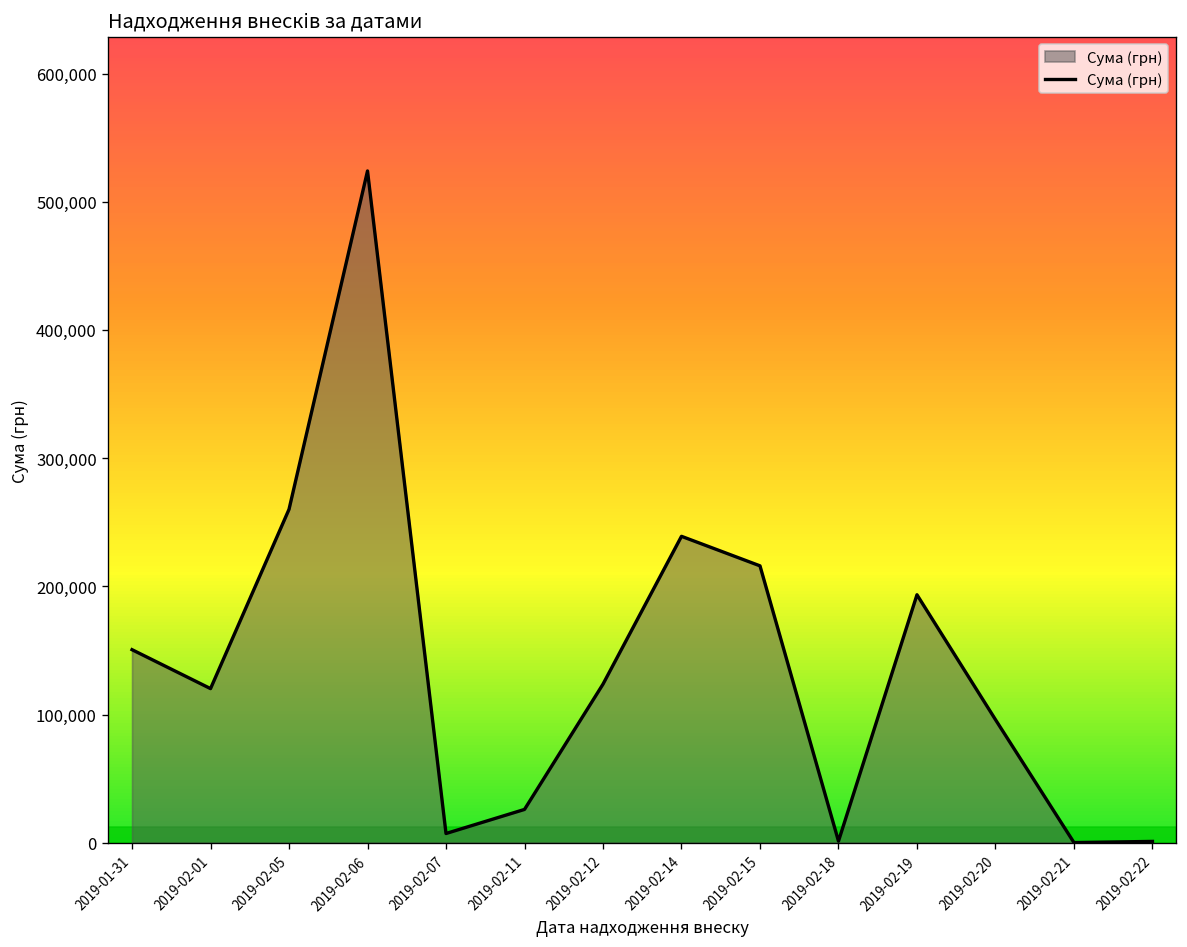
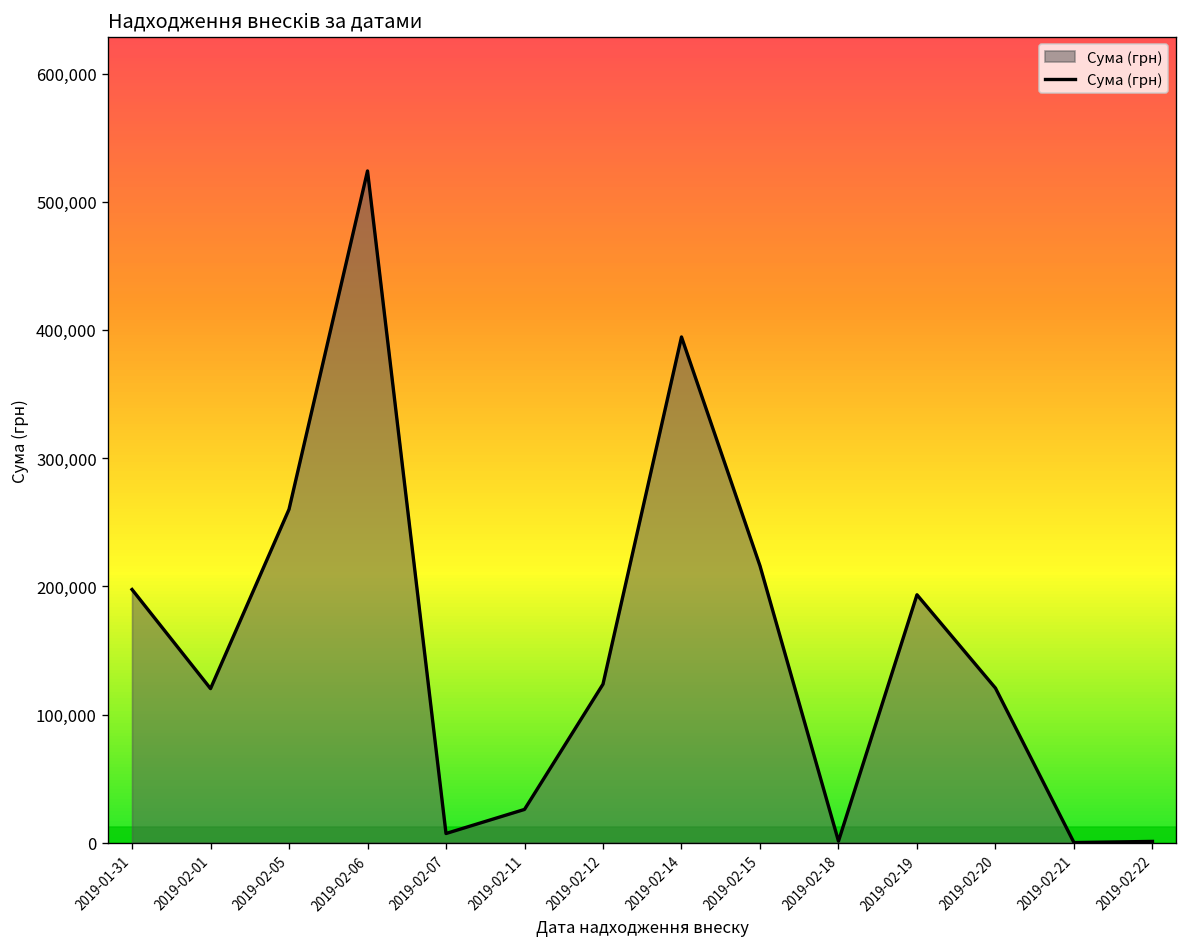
2019-01-31: 151,000 -> 198,000
2019-02-14: 239,000 -> 395,000
2019-02-20: 96,000 -> 121,000
